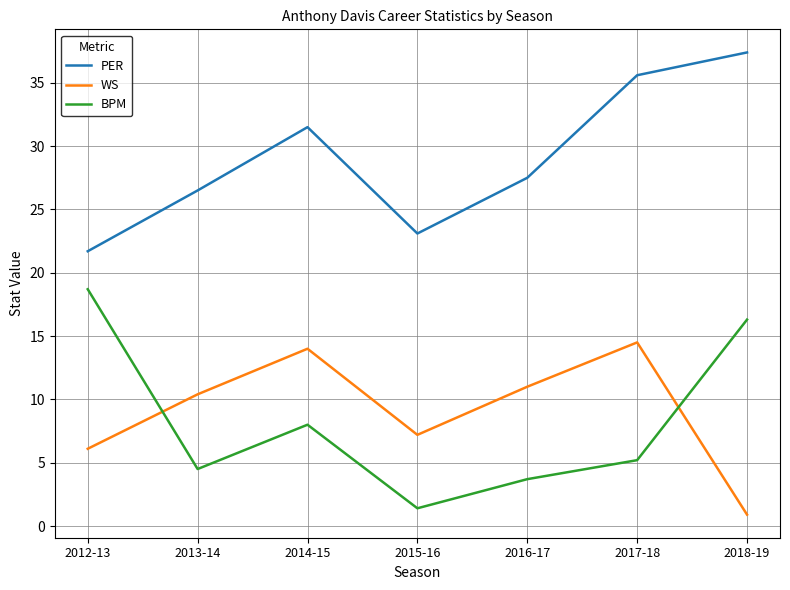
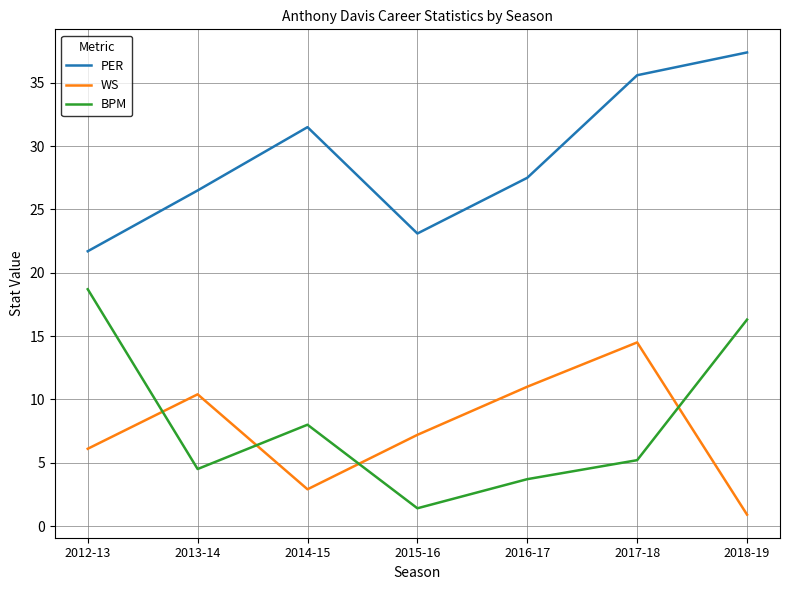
WS, 2014-15: 14.0 -> 2.9
